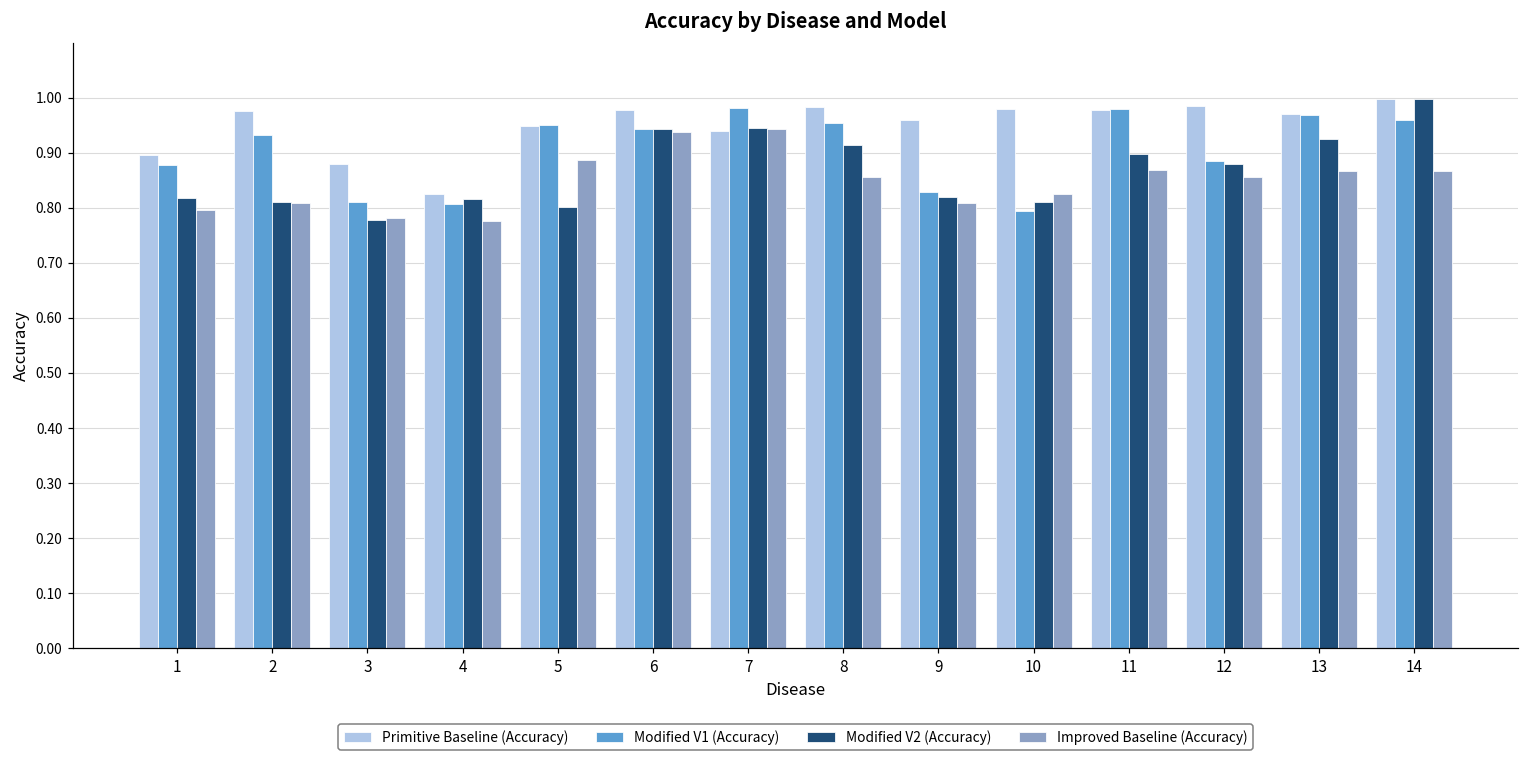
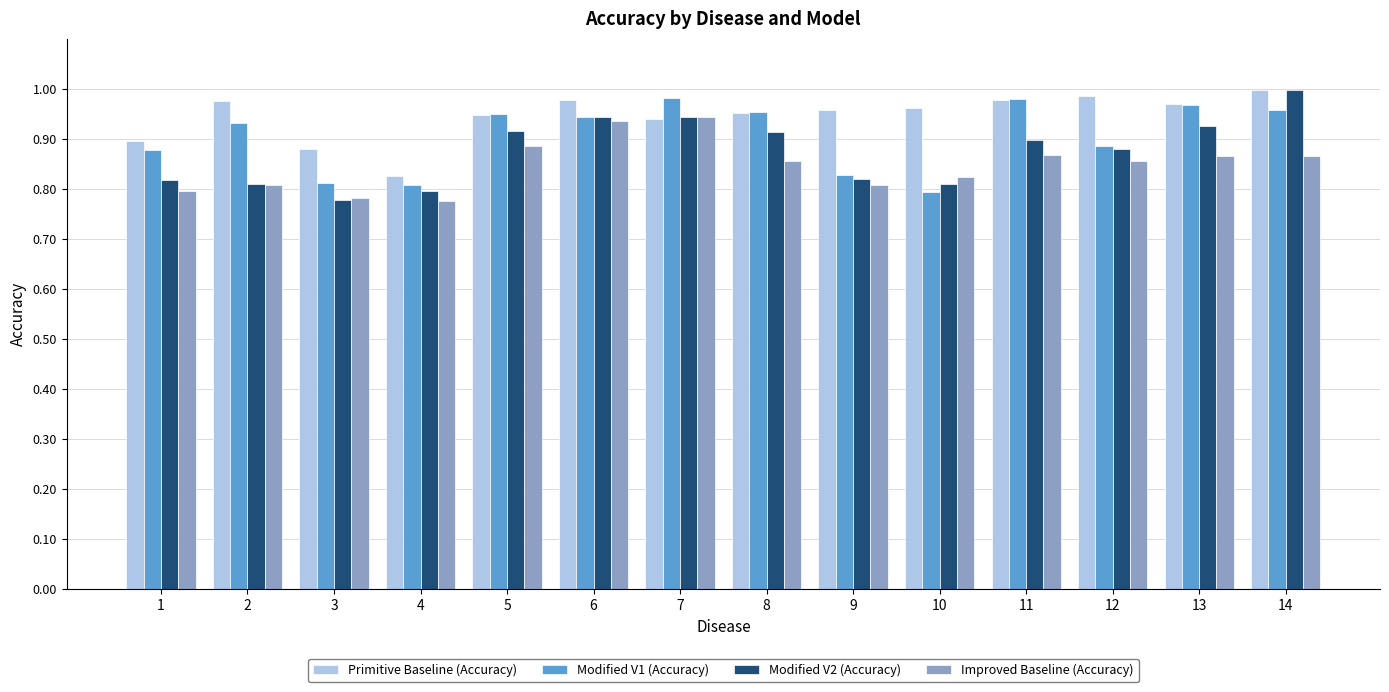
Modified V2 (Accuracy), 4: 0.82 -> 0.80
Modified V2 (Accuracy), 5: 0.80 -> 0.92
Primitive Baseline (Accuracy), 8: 0.98 -> 0.95
Primitive Baseline (Accuracy), 10: 0.98 -> 0.96
